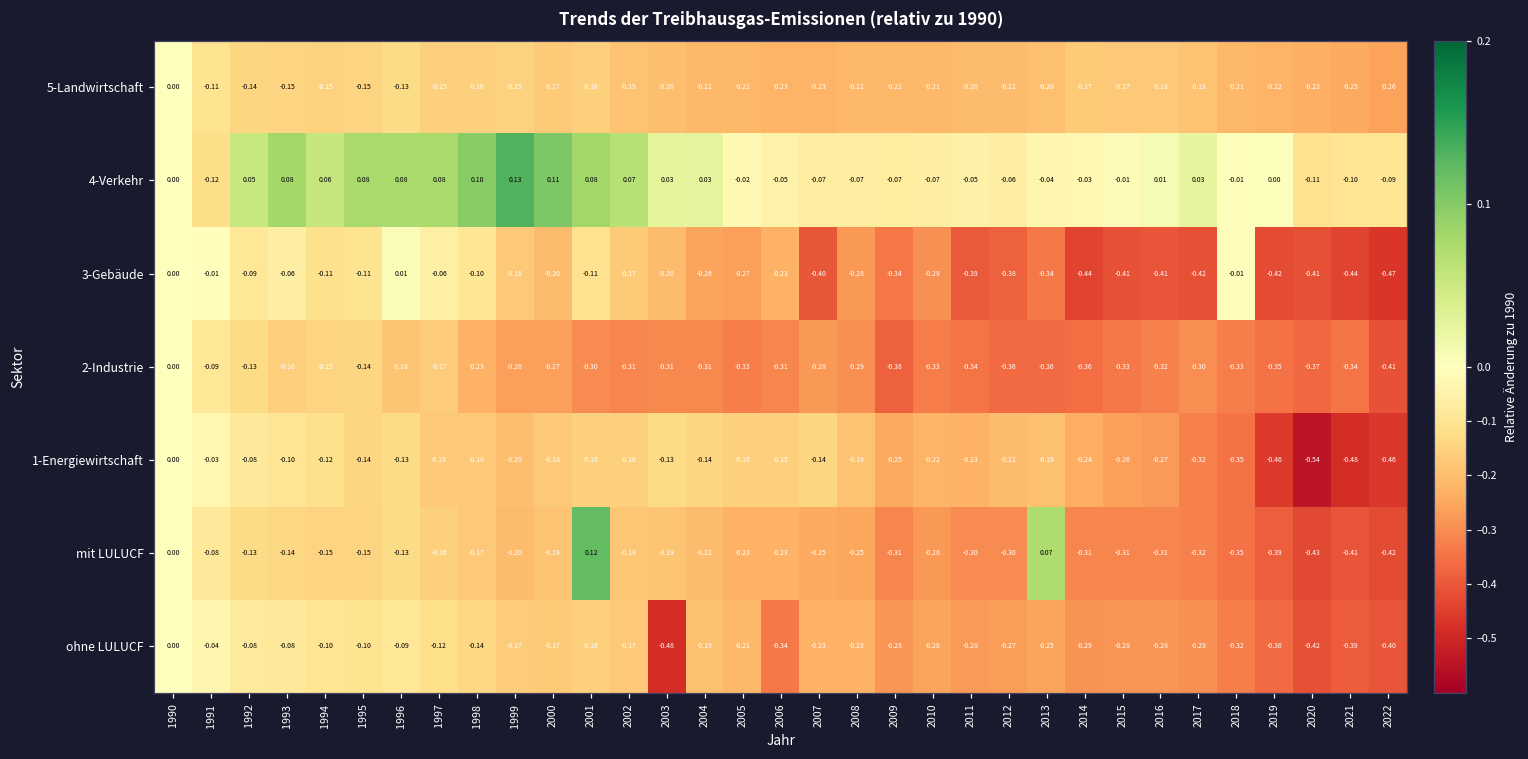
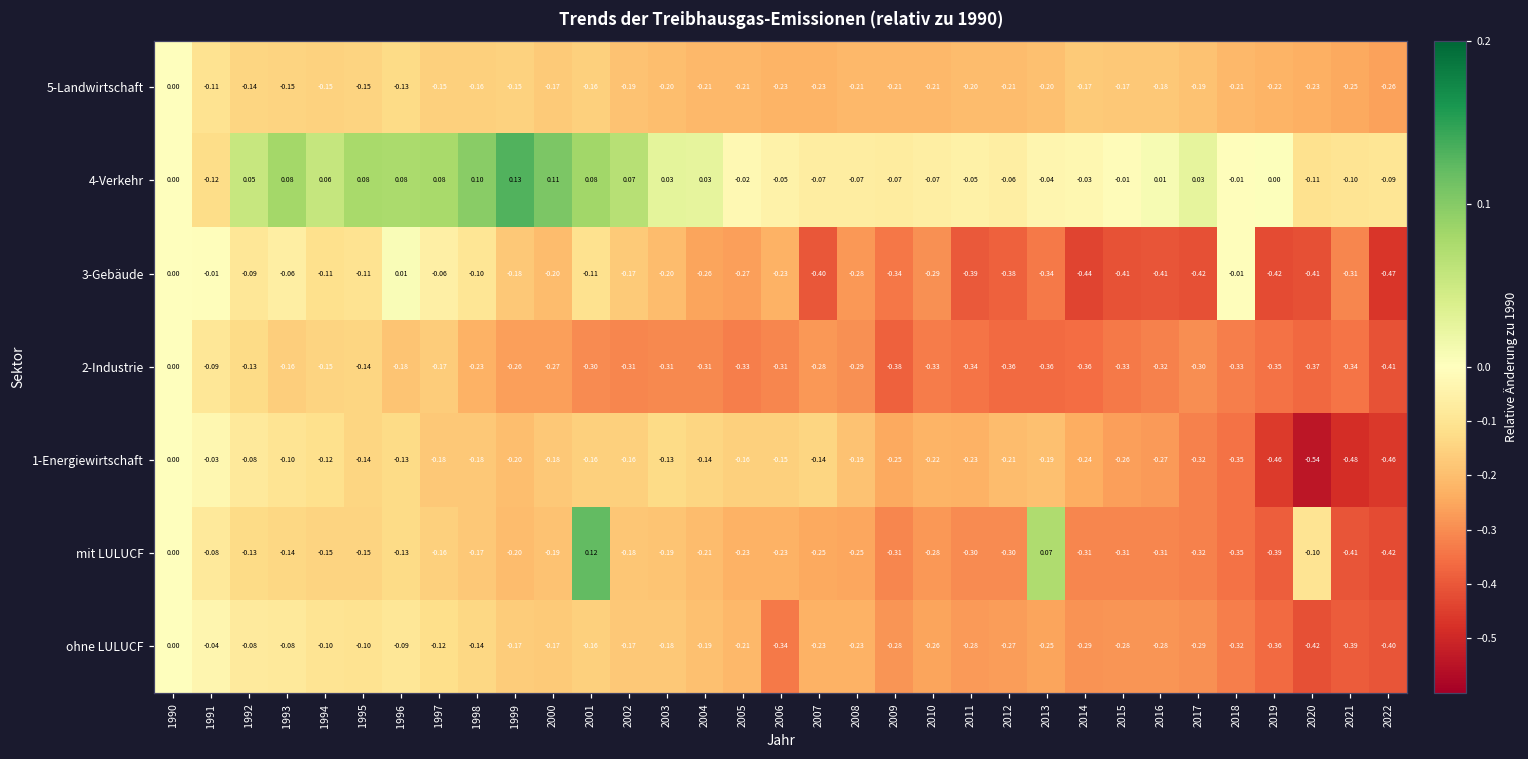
3-Gebäude, 2021: -0.44 -> -0.31
mit LULUCF, 2020: -0.43 -> -0.10
ohne LULUCF, 2003: -0.48 -> -0.18
